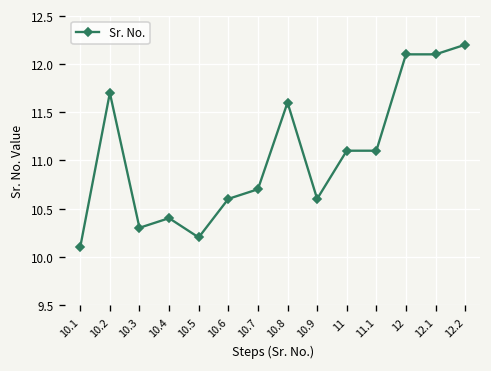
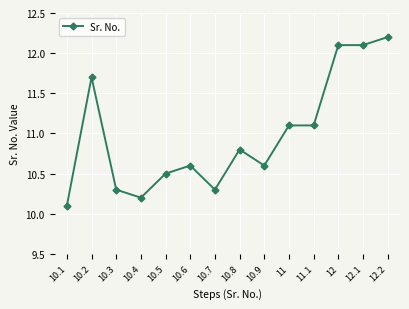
10.4: 10.4 -> 10.2
10.5: 10.2 -> 10.5
10.7: 10.7 -> 10.3
10.8: 11.6 -> 10.8
